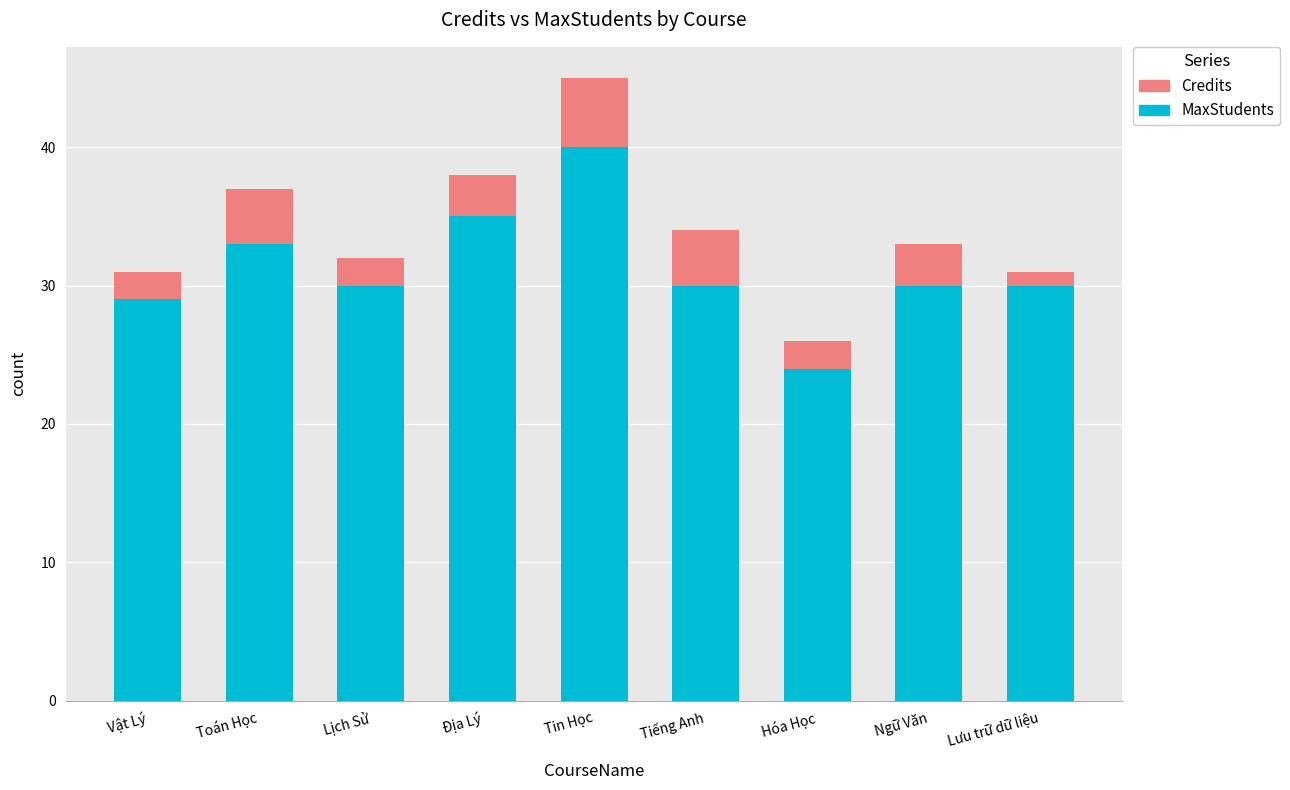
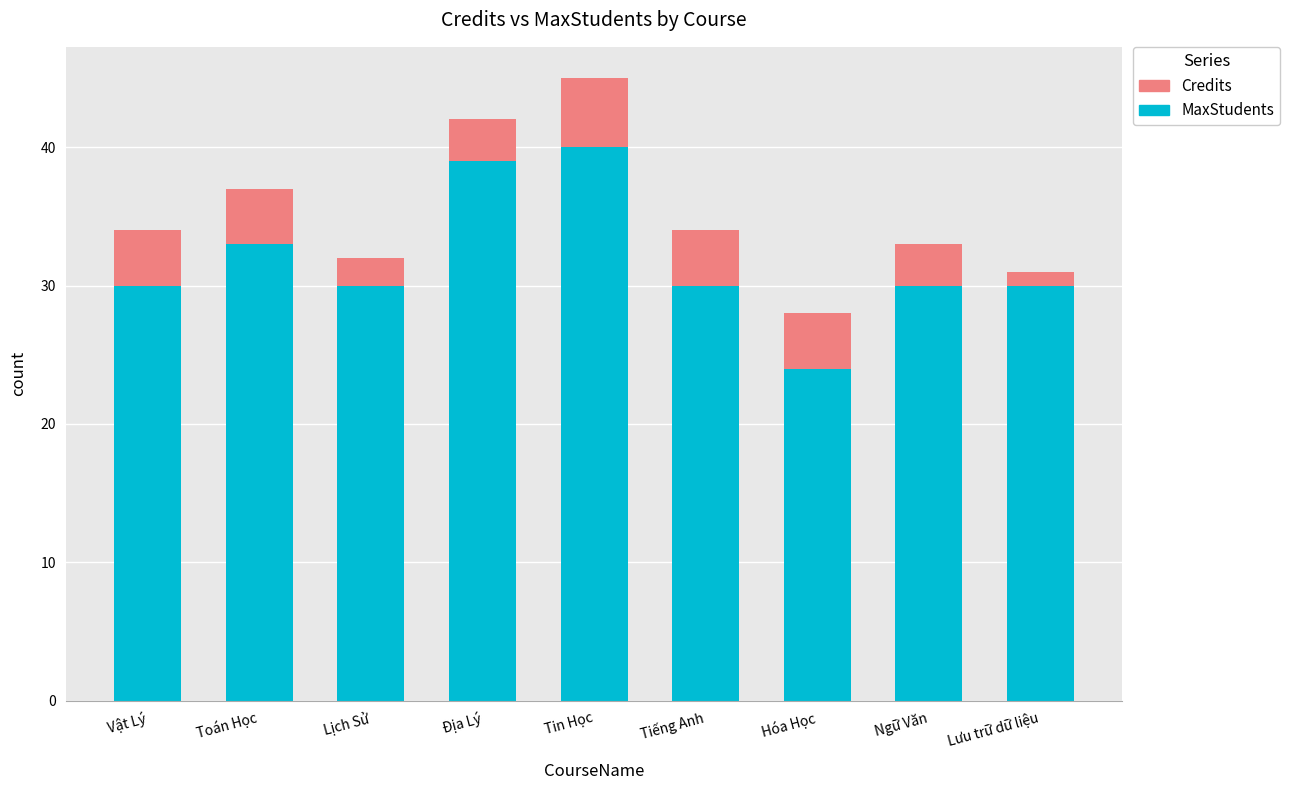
MaxStudents, Vật Lý: 29 -> 30
Credits, Vật Lý: 2 -> 4
MaxStudents, Địa Lý: 35 -> 39
Credits, Hóa Học: 2 -> 4
